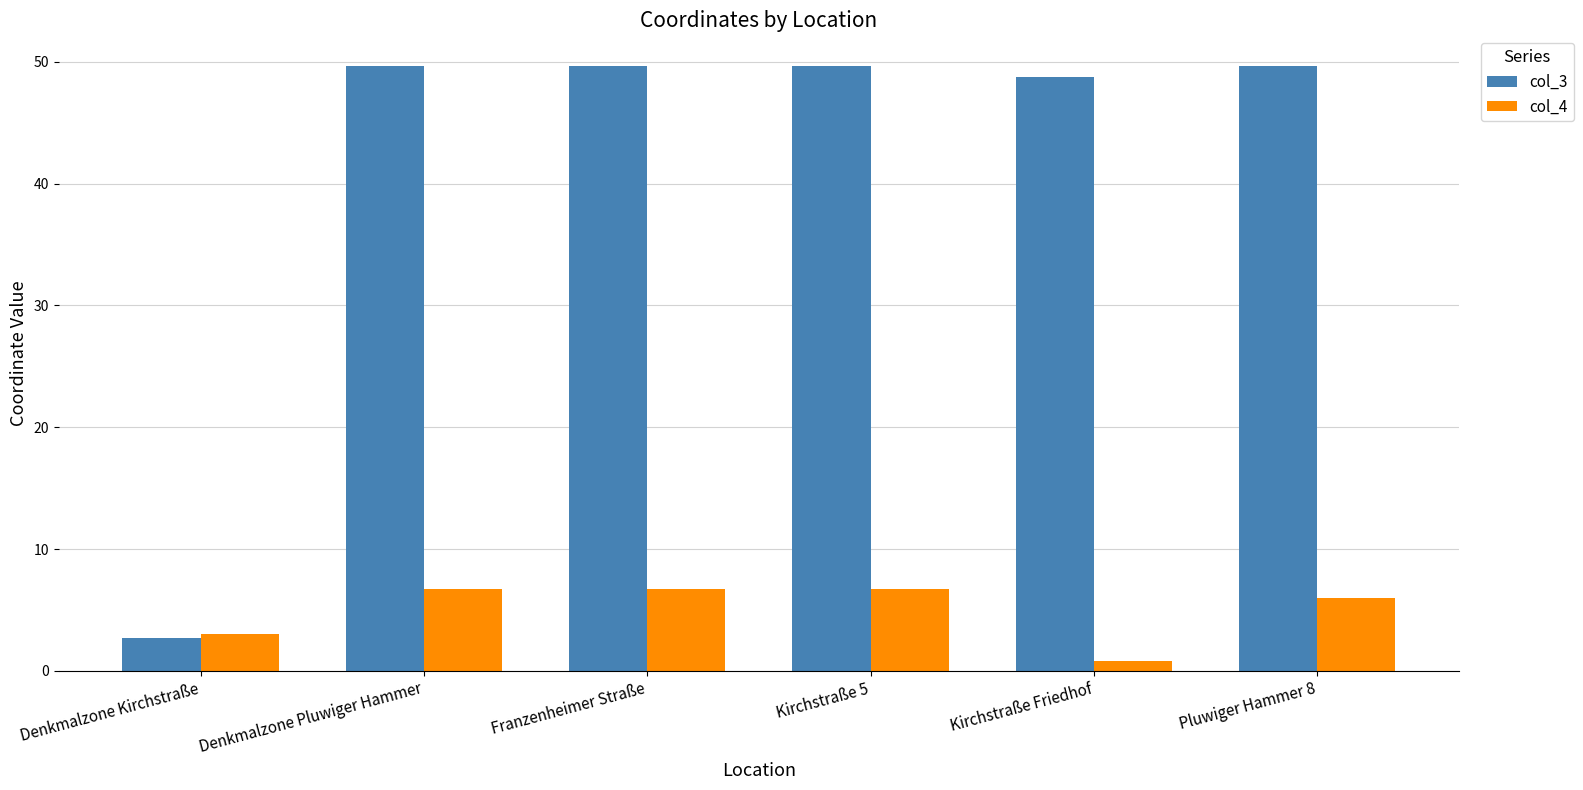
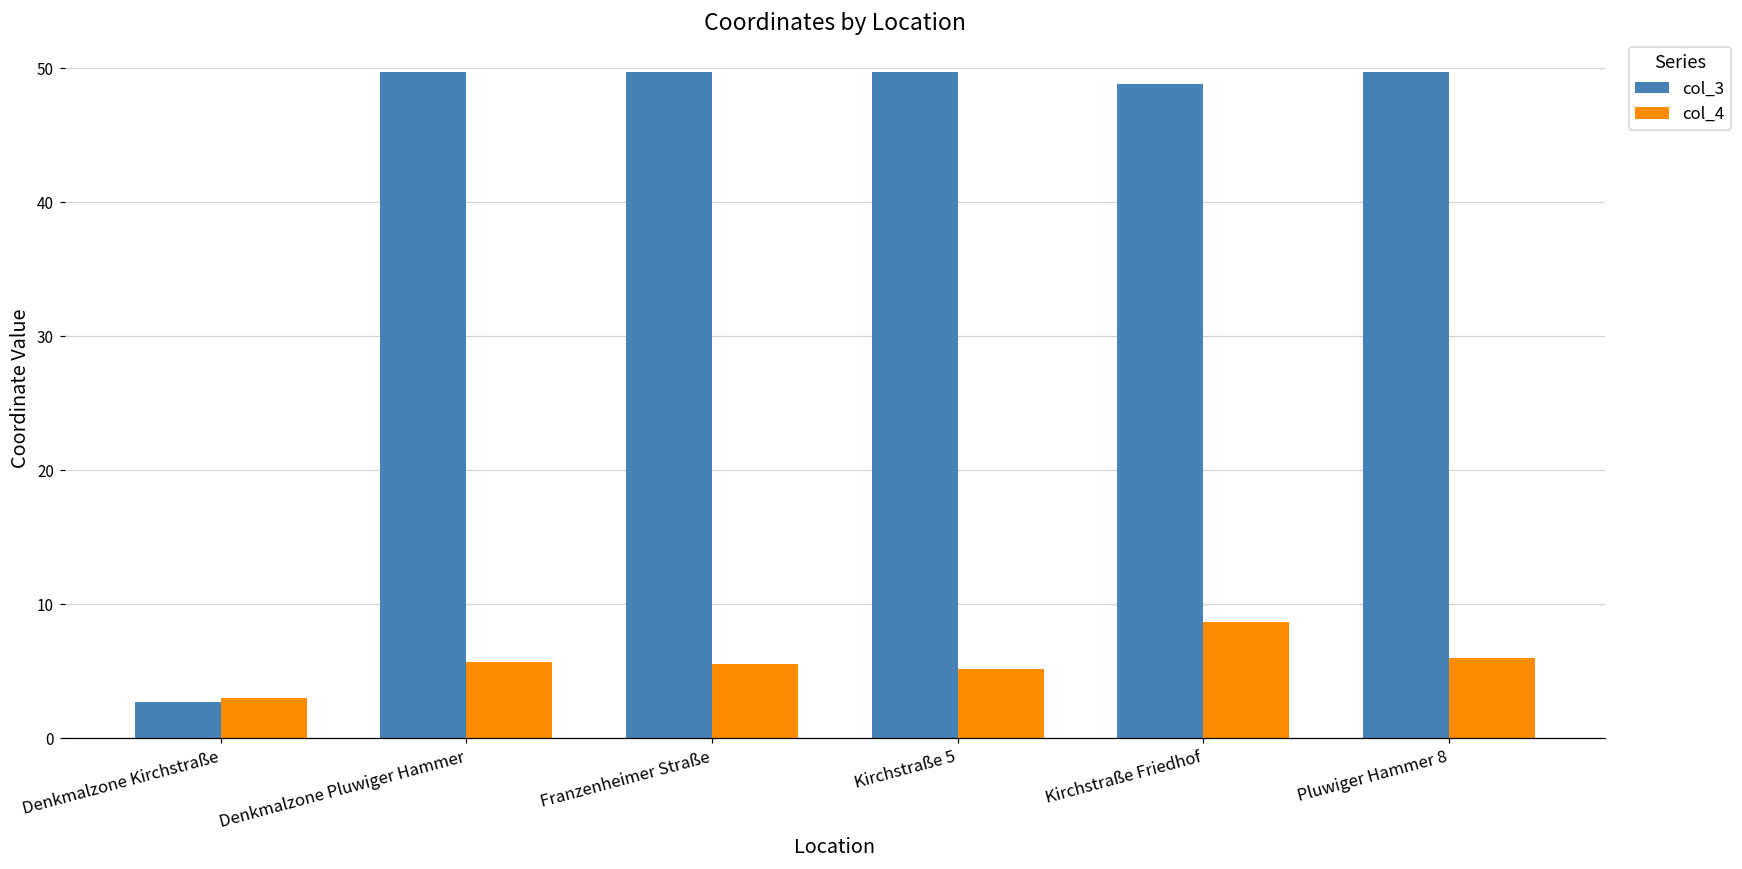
col_4, Denkmalzone Pluwiger Hammer: 6.7 -> 5.7
col_4, Franzenheimer Straße: 6.7 -> 5.5
col_4, Kirchstraße 5: 6.7 -> 5.1
col_4, Kirchstraße Friedhof: 0.9 -> 8.6
